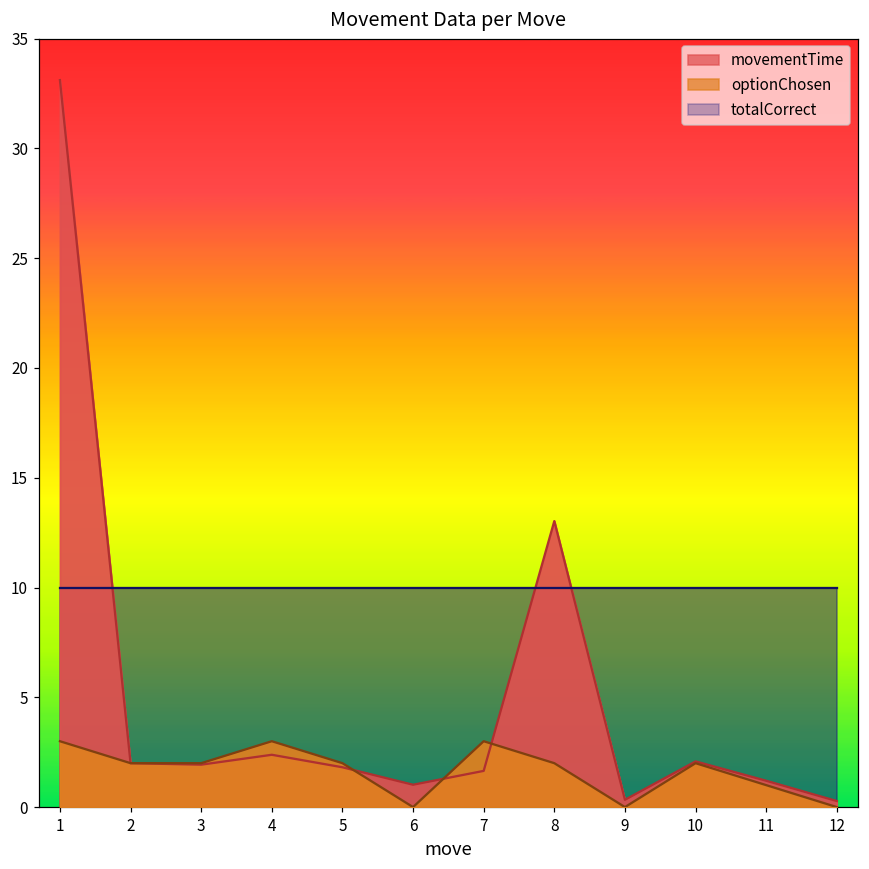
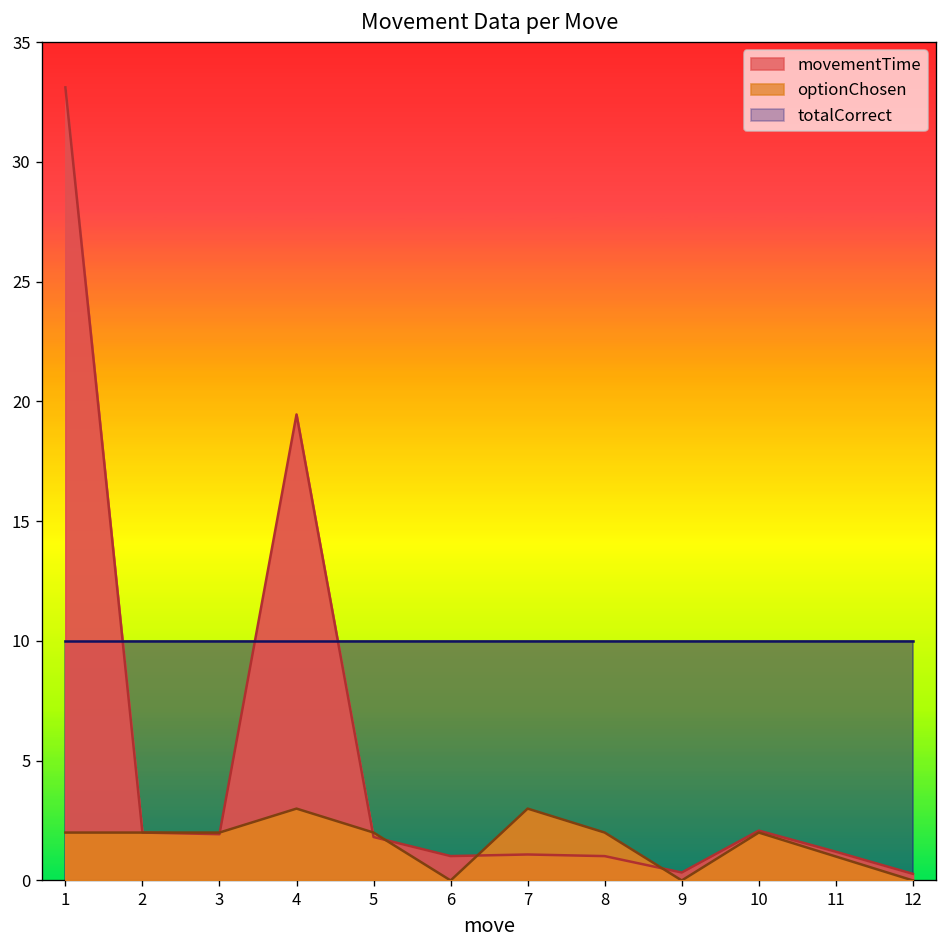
optionChosen, 1: 3 -> 2
movementTime, 4: 2.4 -> 19.5
movementTime, 7: 1.6 -> 1.1
movementTime, 8: 13.0 -> 1.0
